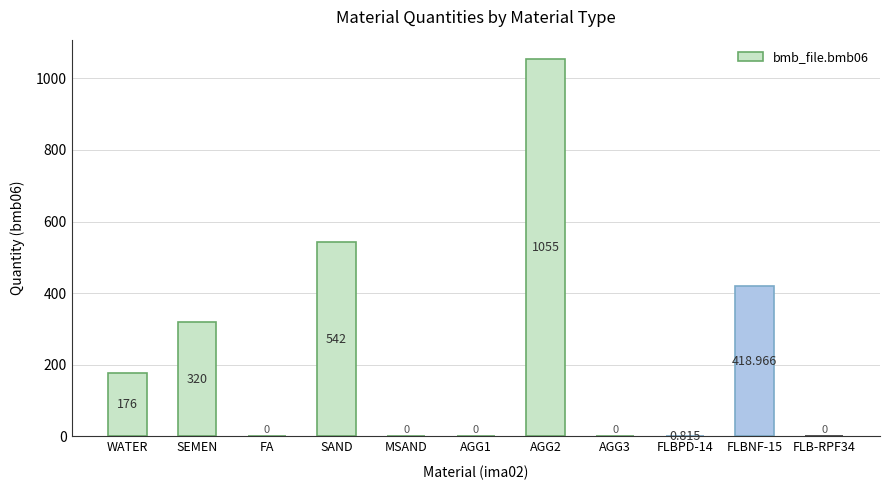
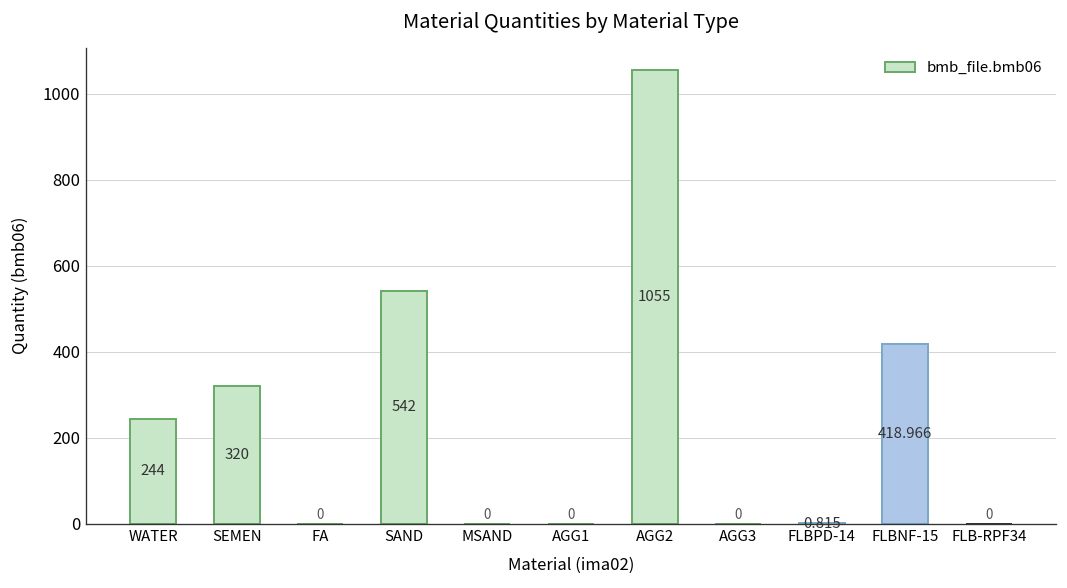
WATER: 176 -> 244
